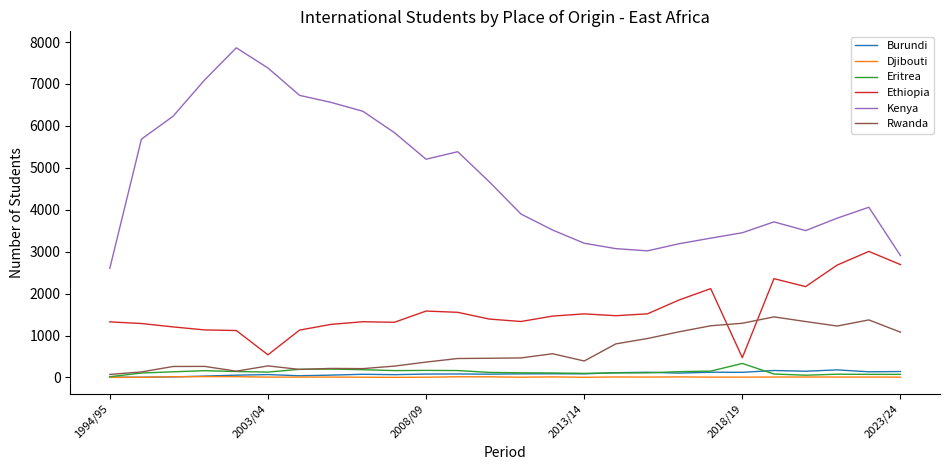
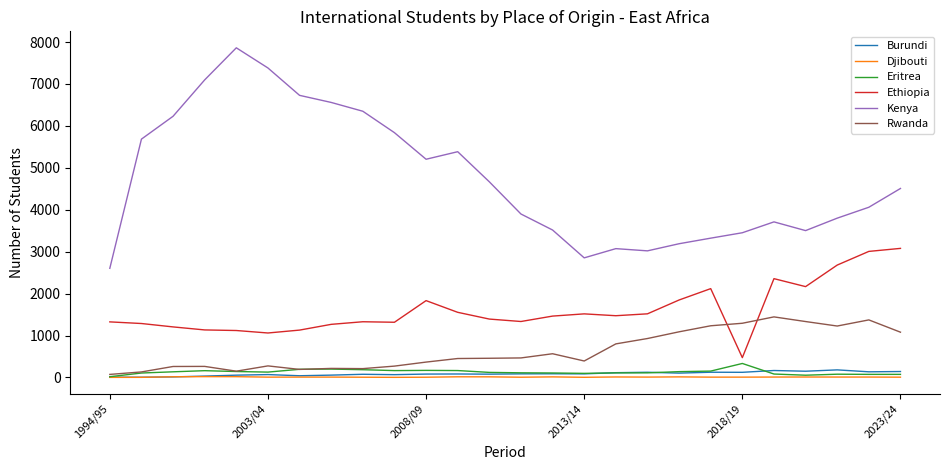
Ethiopia, 2003/04: 500 -> 1100
Ethiopia, 2008/09: 1600 -> 1800
Kenya, 2013/14: 3200 -> 2900
Ethiopia, 2023/24: 2700 -> 3100
Kenya, 2023/24: 2900 -> 4500
